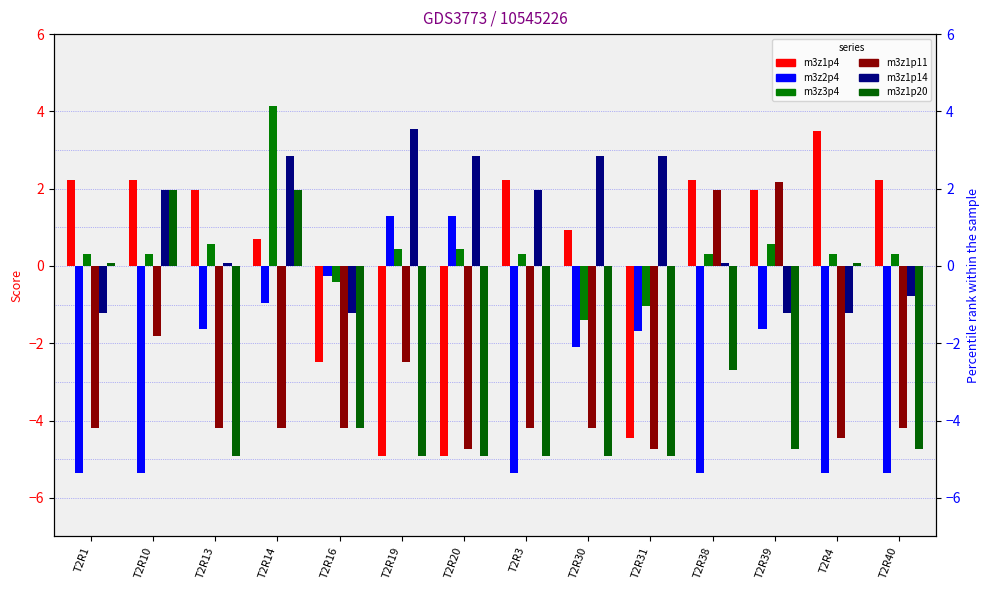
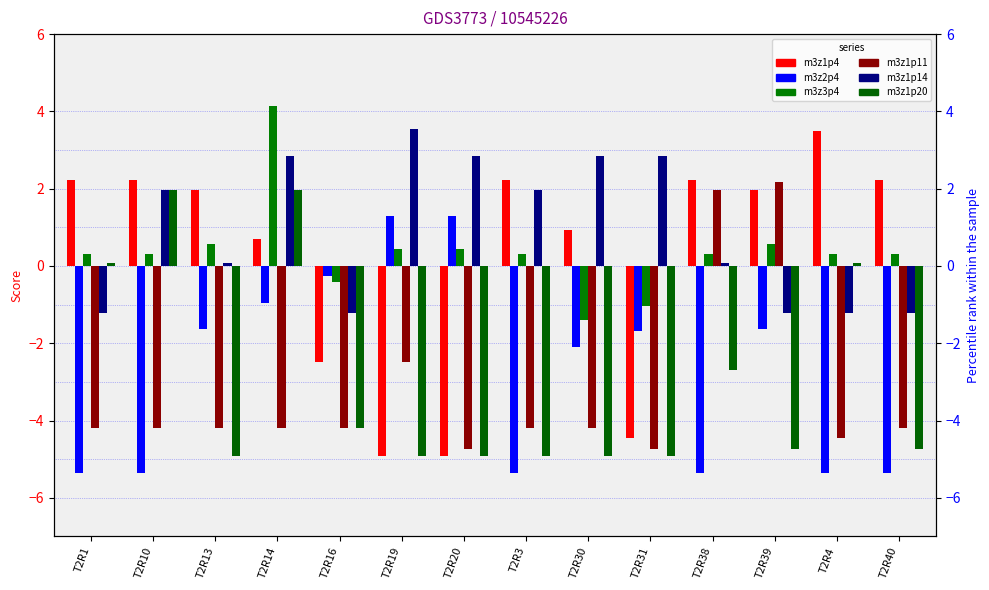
m3z1p11, T2R10: -1.8 -> -4.2
m3z1p14, T2R40: -0.8 -> -1.2
